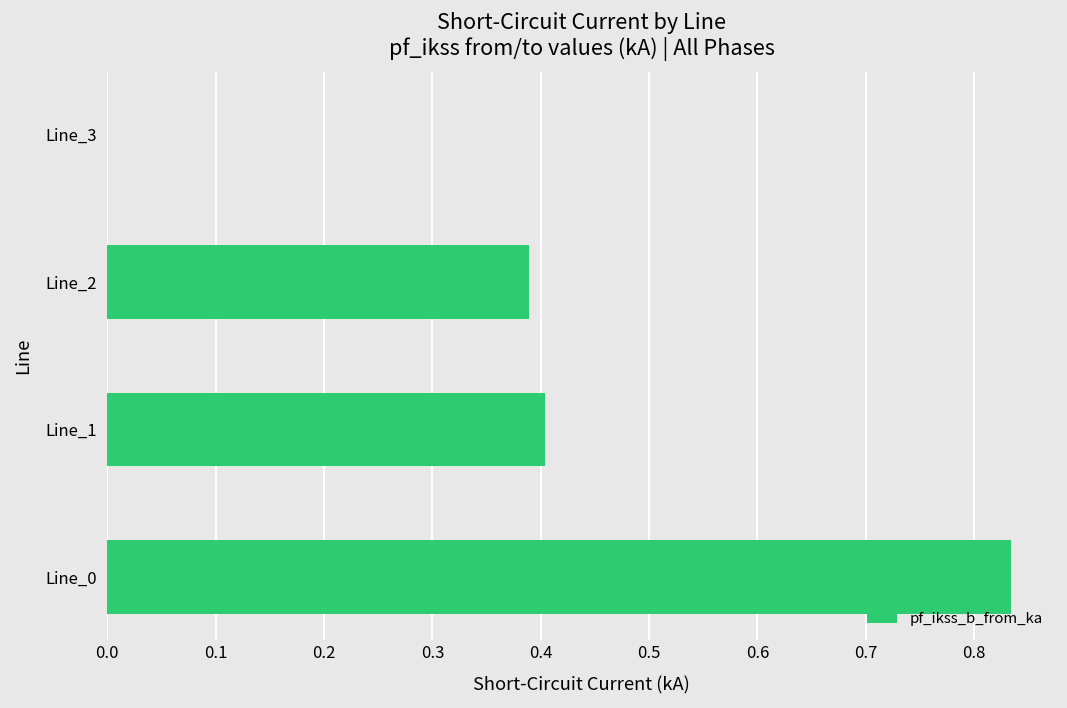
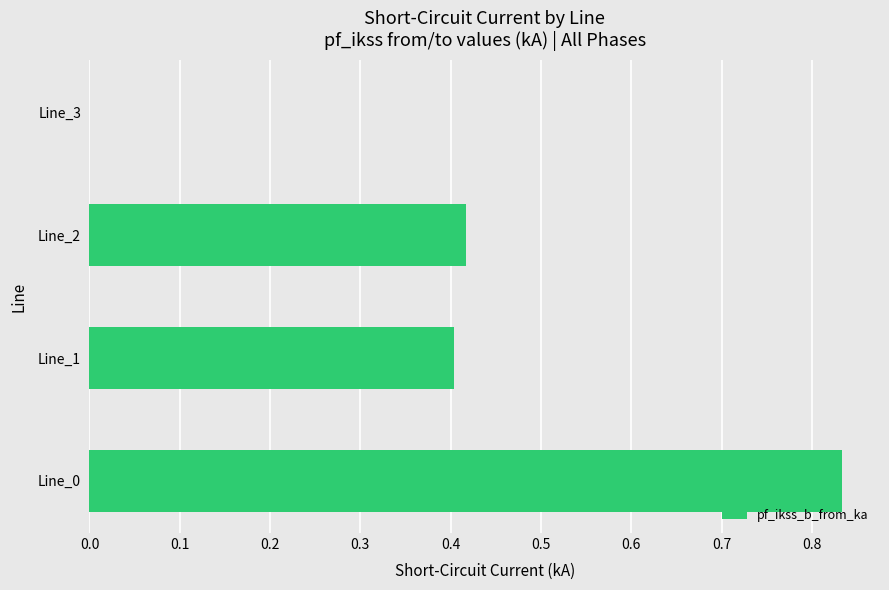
Line_2: 0.39 -> 0.42
